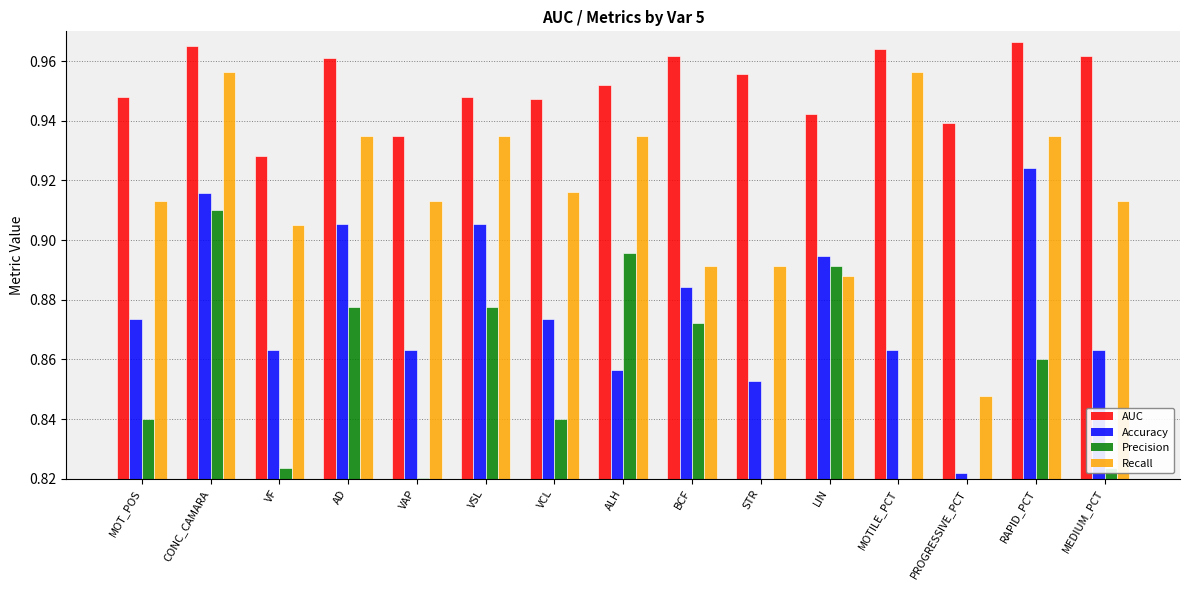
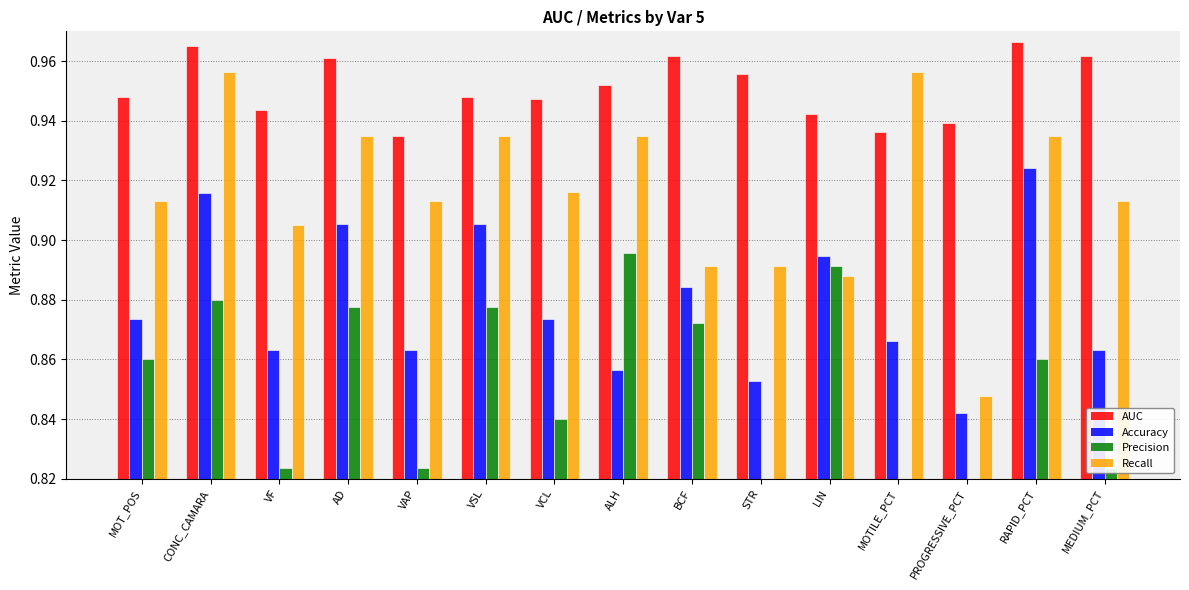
Precision, MOT_POS: 0.84 -> 0.86
Precision, CONC_CAMARA: 0.91 -> 0.88
AUC, VF: 0.928 -> 0.944
Precision, VAP: 0.820 -> 0.824
AUC, MOTILE_PCT: 0.964 -> 0.936
Accuracy, MOTILE_PCT: 0.863 -> 0.866
Accuracy, PROGRESSIVE_PCT: 0.822 -> 0.842
